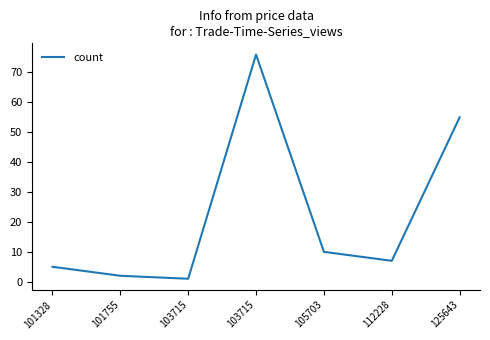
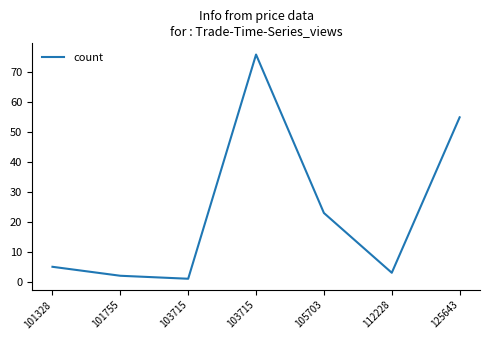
105703: 10 -> 23
112228: 7 -> 3
